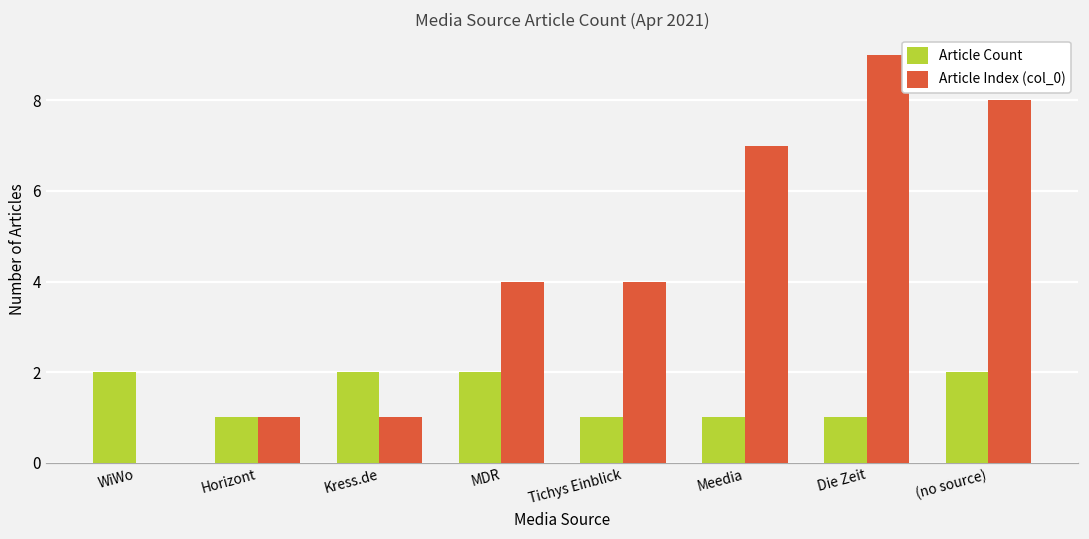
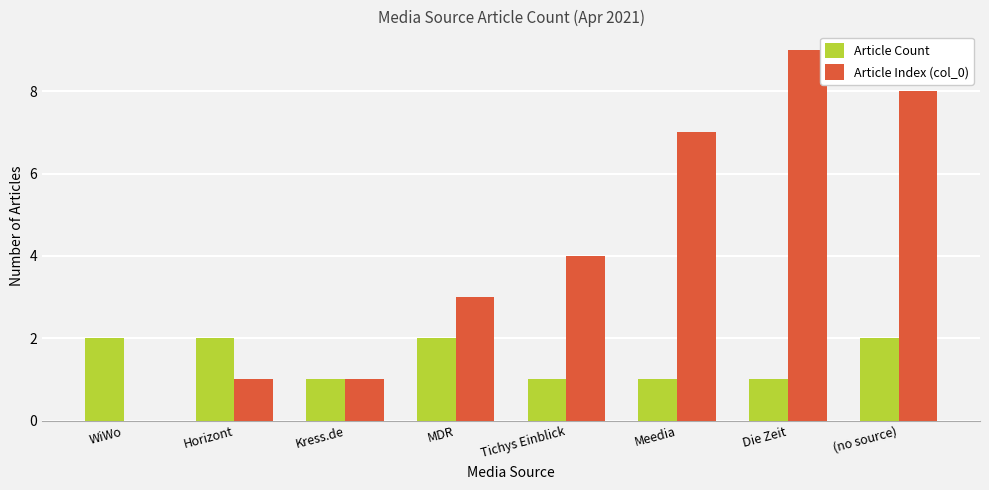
Article Count, Horizont: 1 -> 2
Article Count, Kress.de: 2 -> 1
Article Index (col_0), MDR: 4 -> 3
